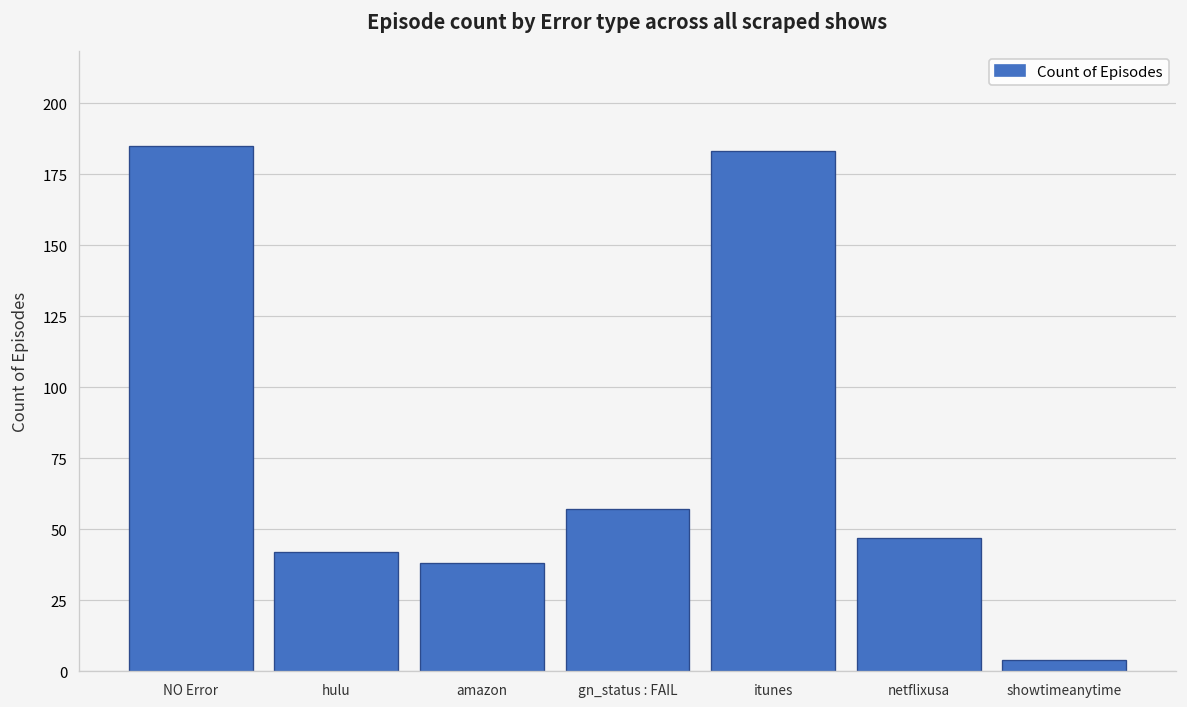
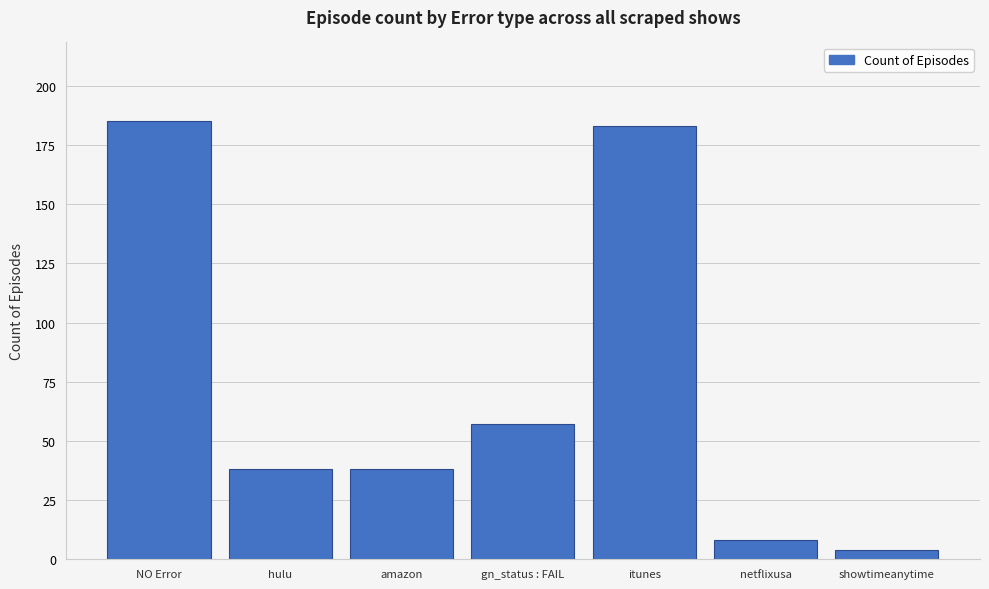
hulu: 42 -> 38
netflixusa: 47 -> 8
